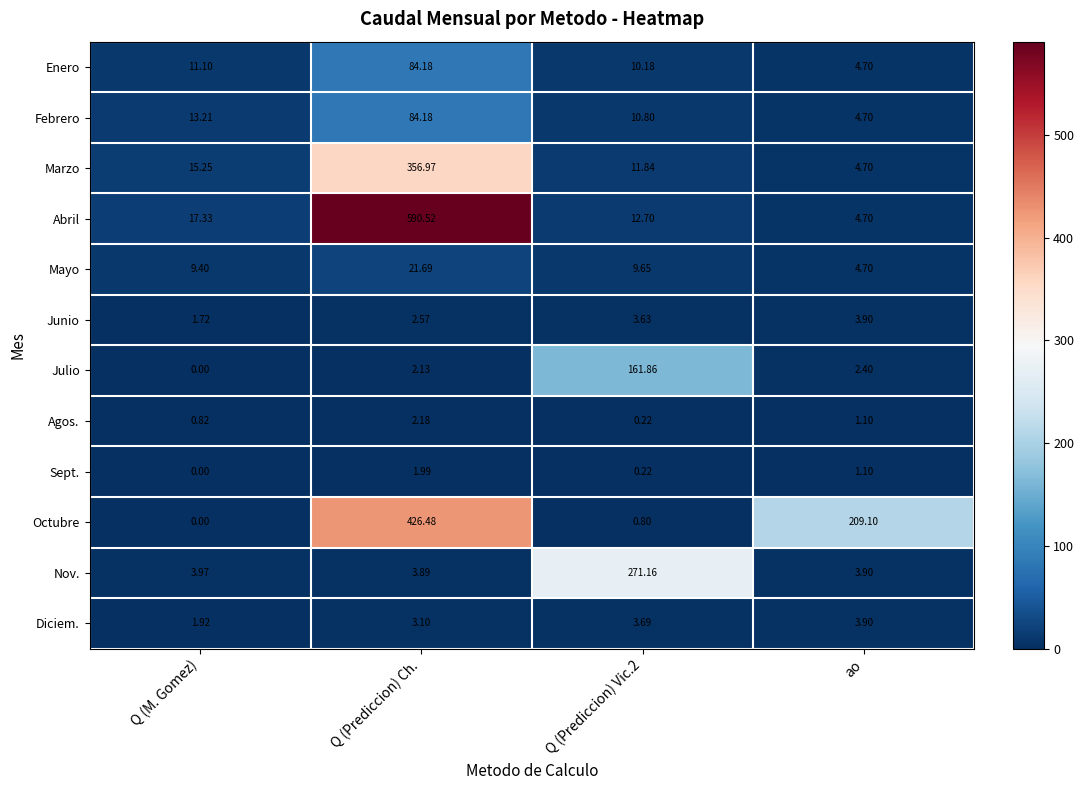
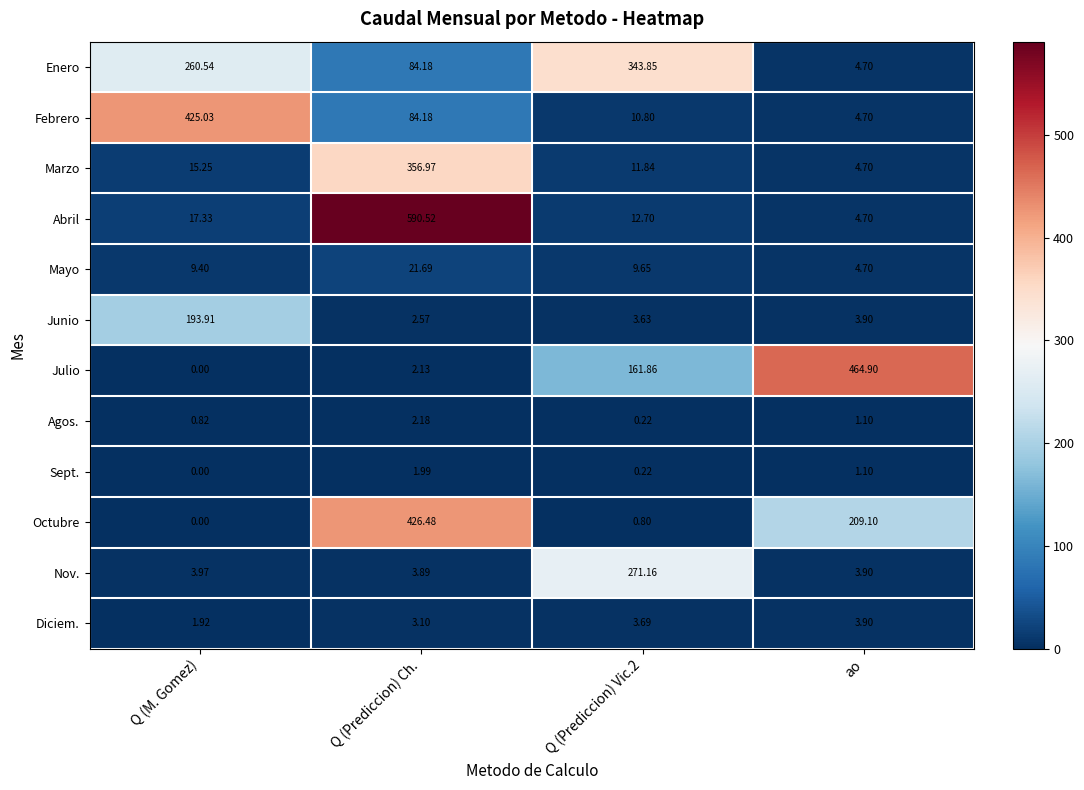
Enero, Q (M. Gomez): 11.10 -> 260.54
Enero, Q (Prediccion) Vic.2: 10.18 -> 343.85
Febrero, Q (M. Gomez): 13.21 -> 425.03
Junio, Q (M. Gomez): 1.72 -> 193.91
Julio, ao: 2.40 -> 464.90
